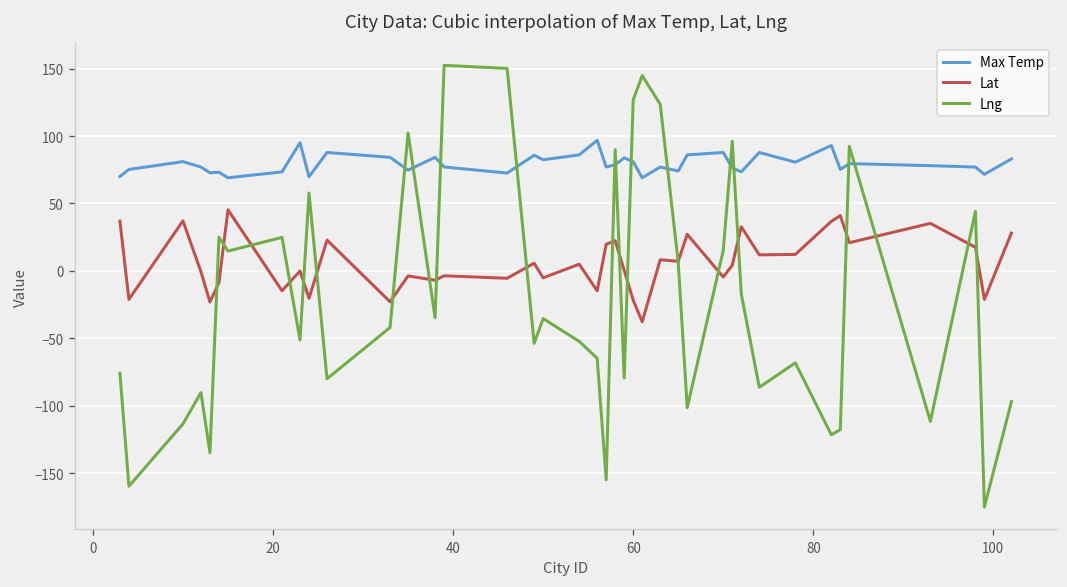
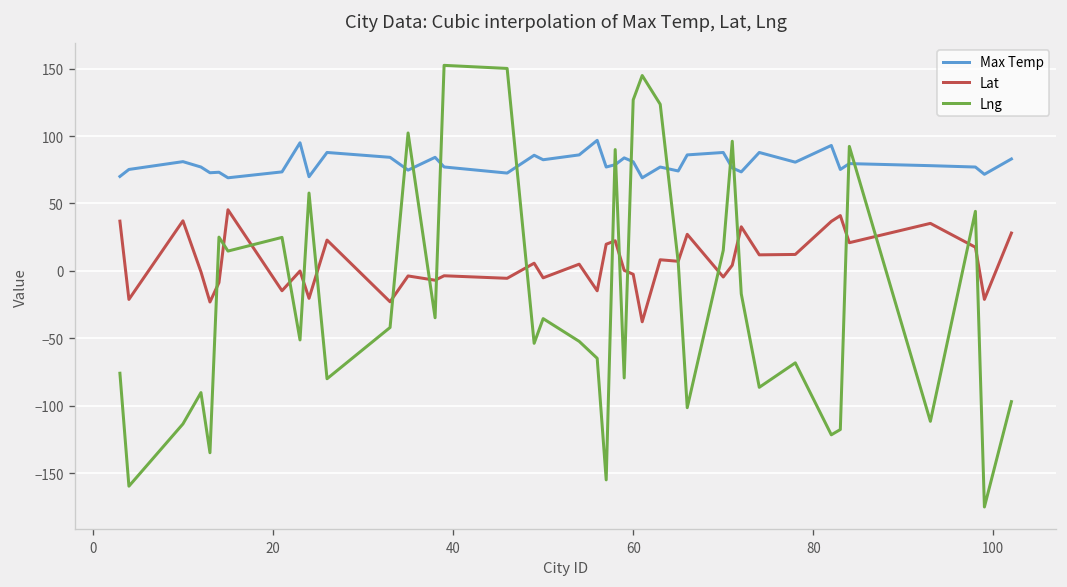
Lat, 60: -22 -> -3
